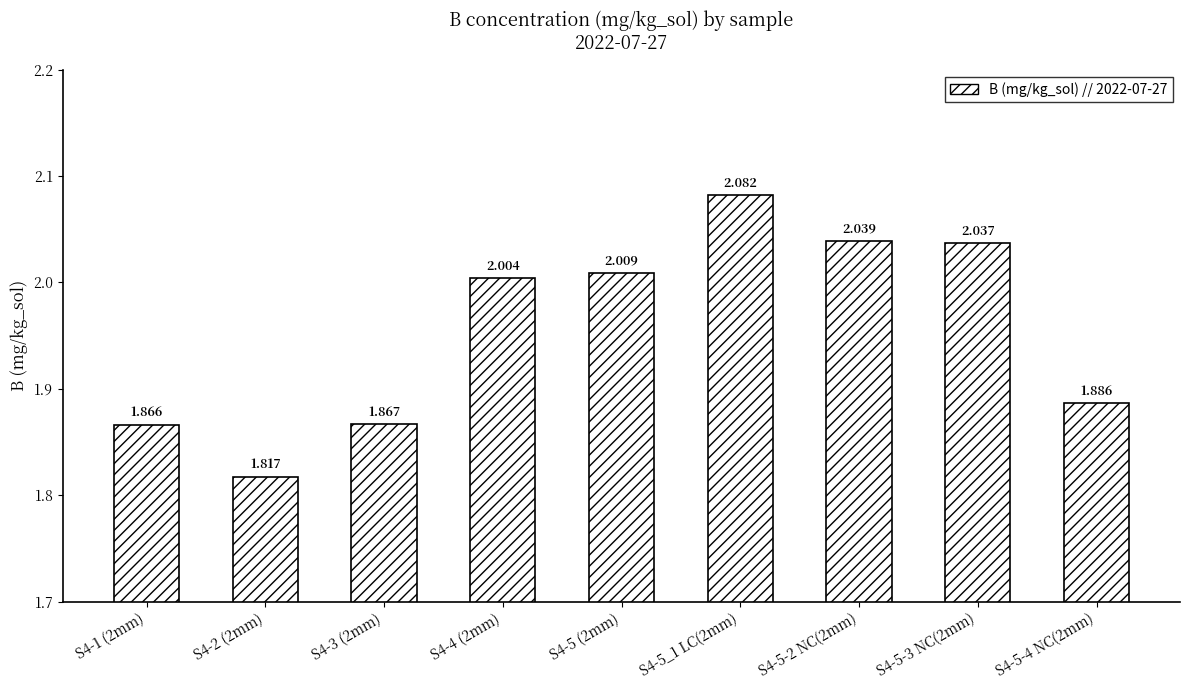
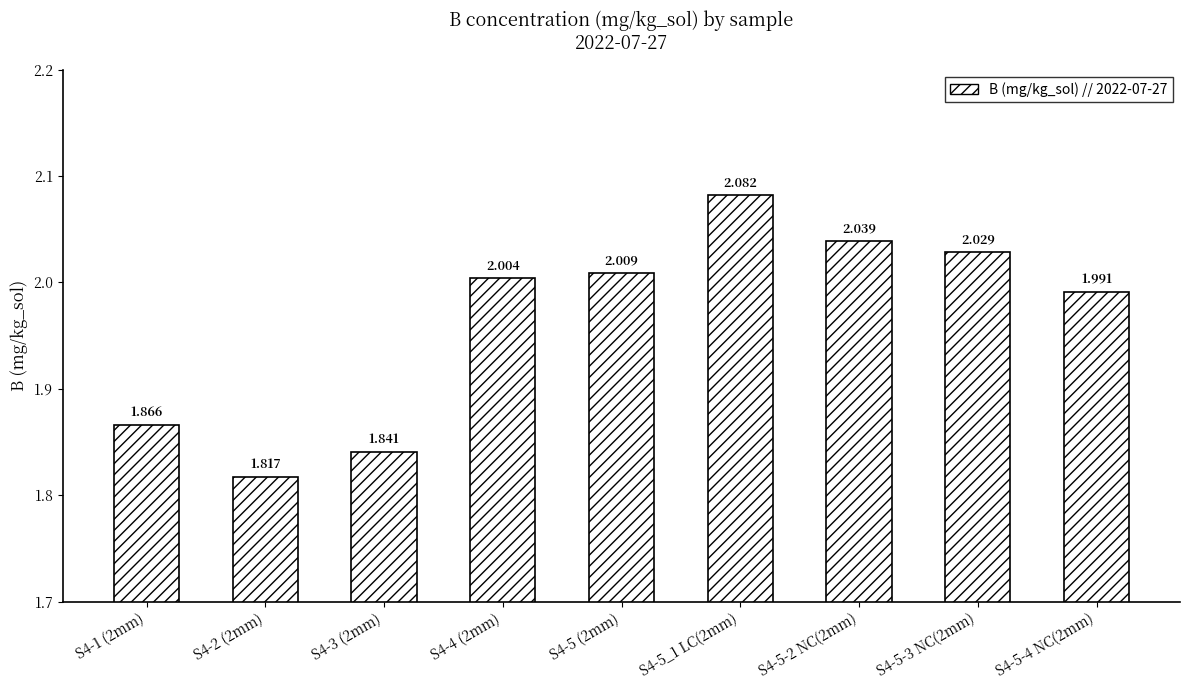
S4-3 (2mm): 1.867 -> 1.841
S4-5-3 NC(2mm): 2.037 -> 2.029
S4-5-4 NC(2mm): 1.886 -> 1.991
